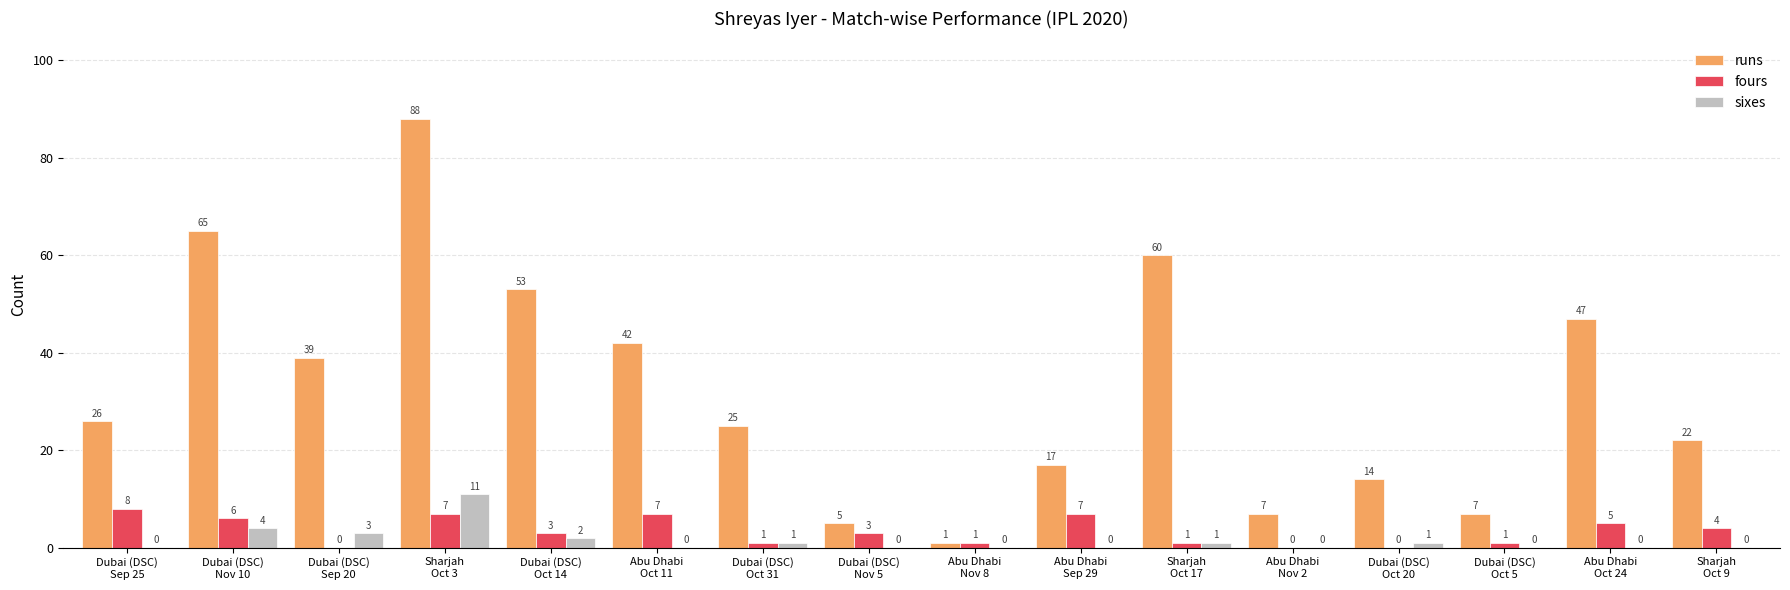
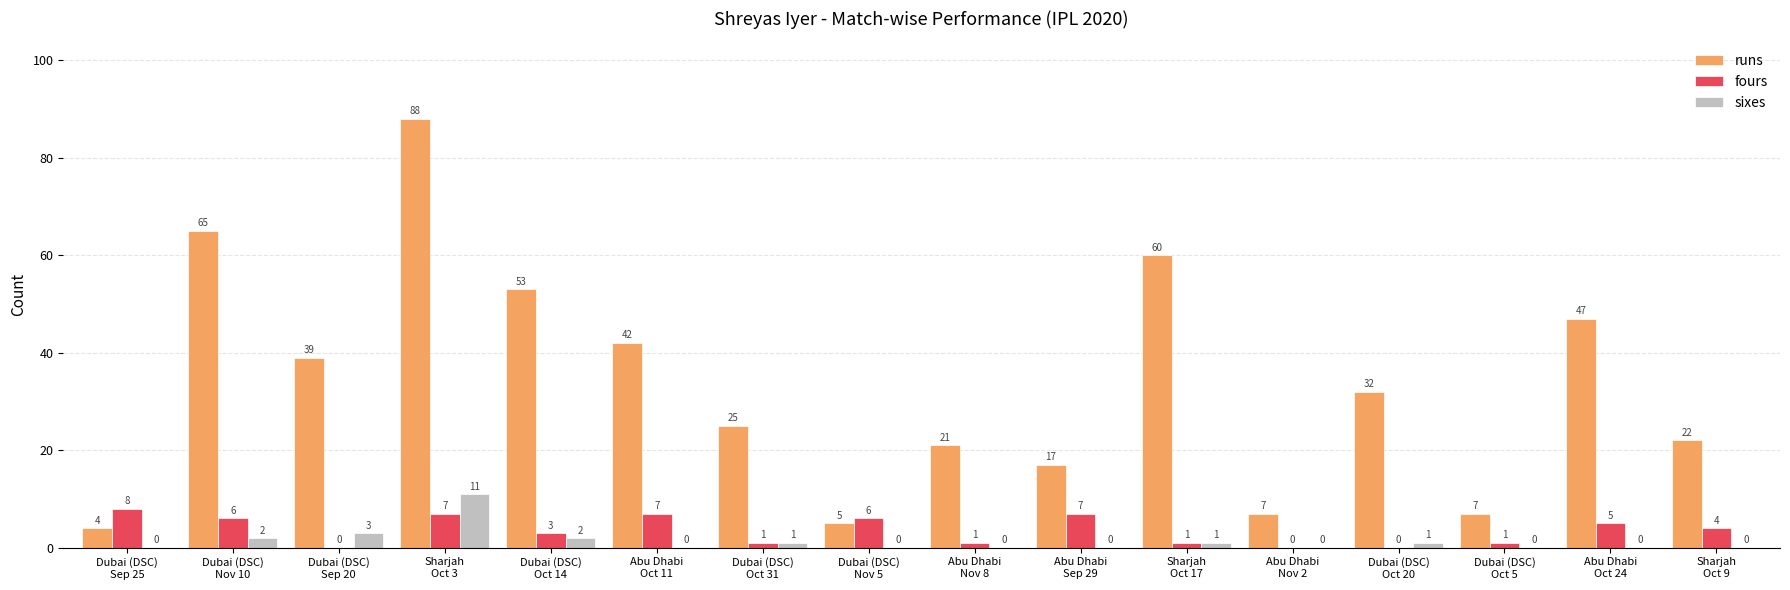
runs, Dubai (DSC) Sep 25: 26 -> 4
sixes, Dubai (DSC) Nov 10: 4 -> 2
fours, Dubai (DSC) Nov 5: 3 -> 6
runs, Abu Dhabi Nov 8: 1 -> 21
runs, Dubai (DSC) Oct 20: 14 -> 32
